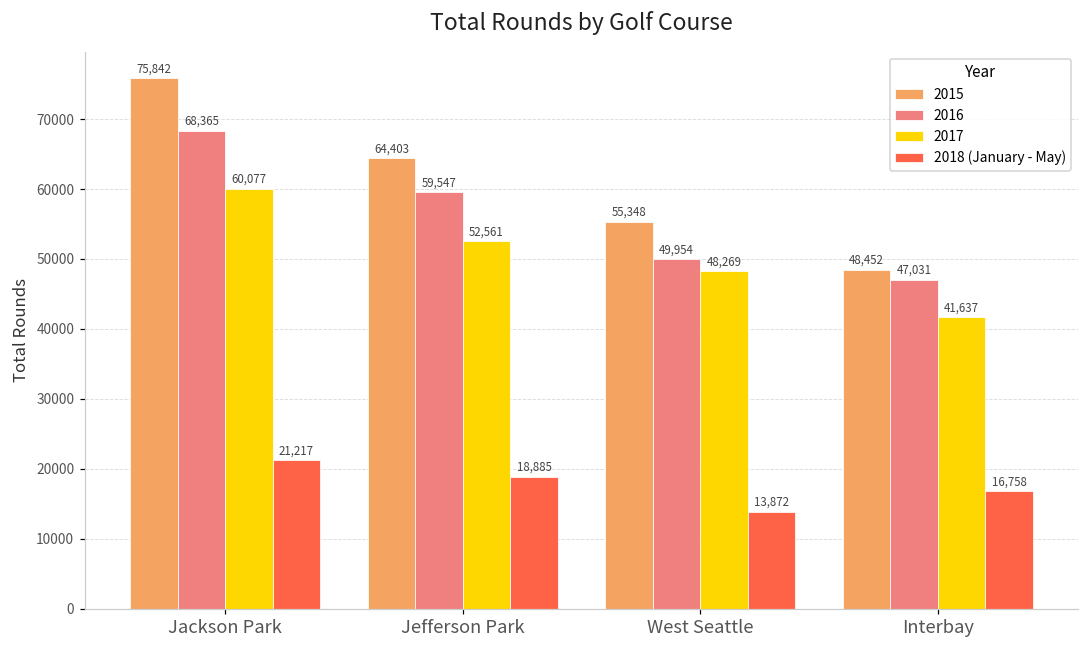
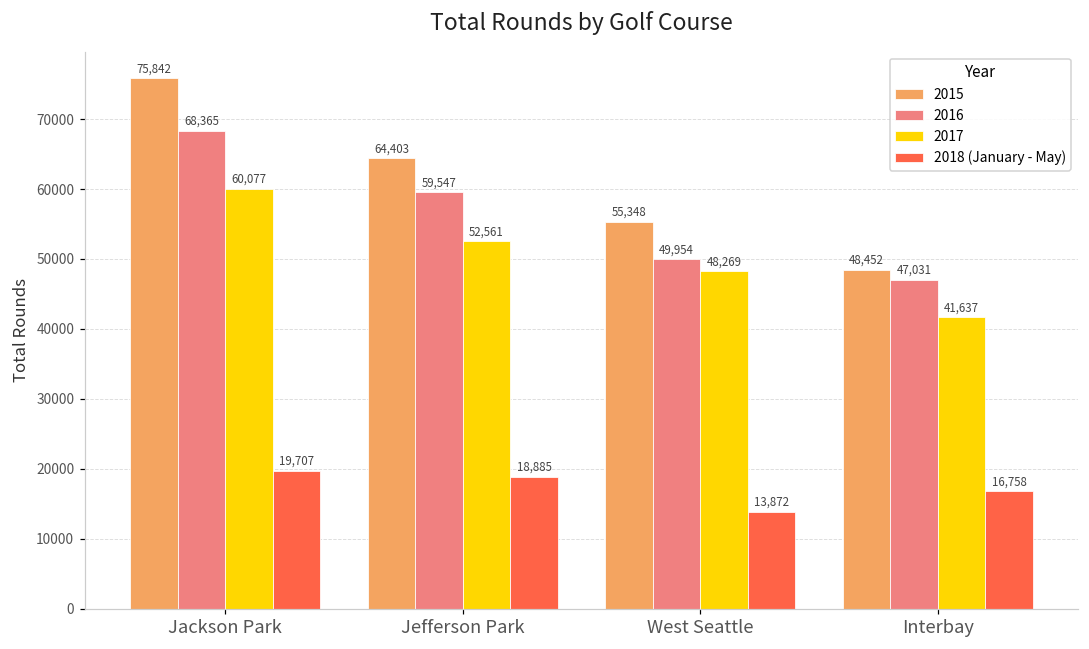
2018 (January - May), Jackson Park: 21,217 -> 19,707
